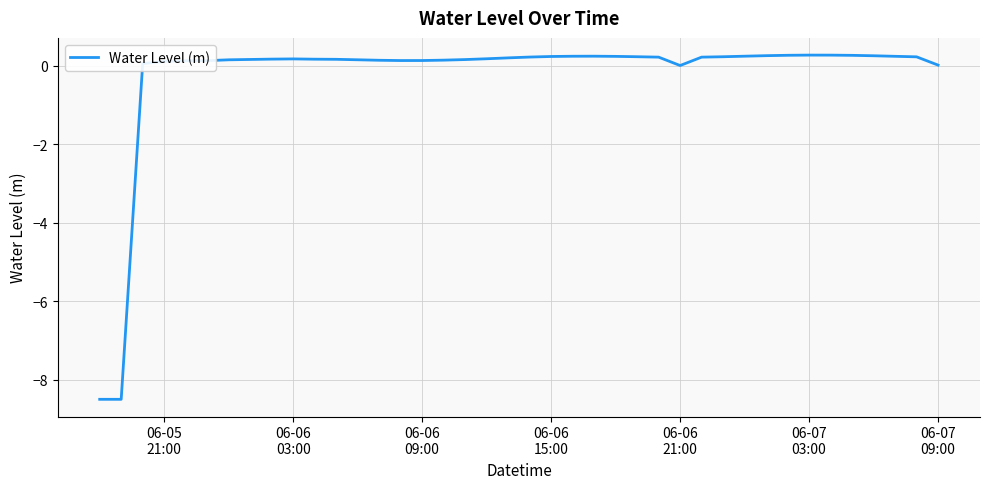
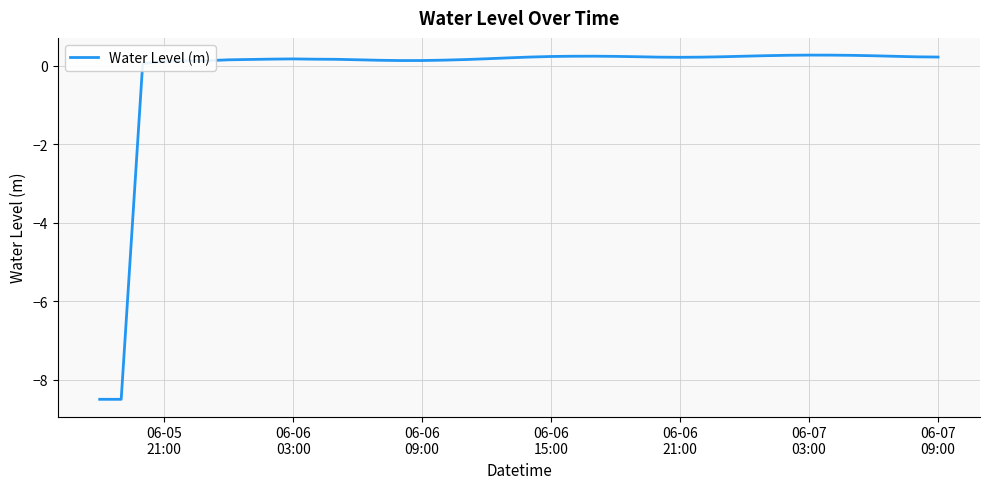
06-06 21:00: 0.0 -> 0.2
06-07 09:00: 0.0 -> 0.2
